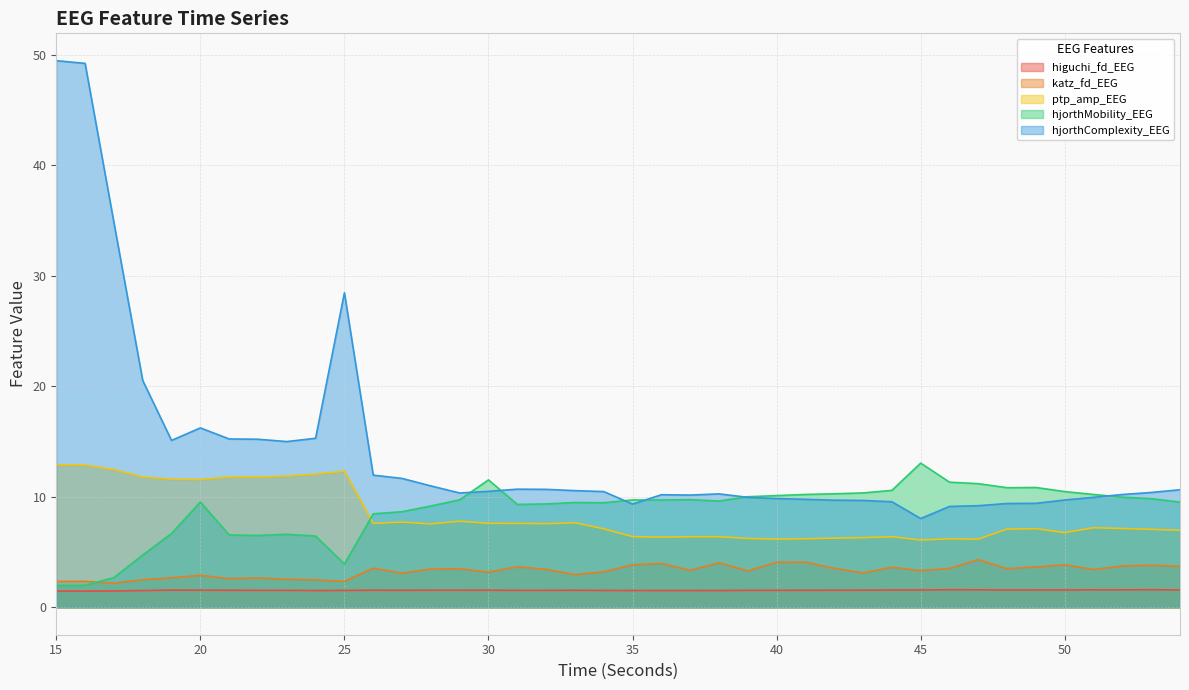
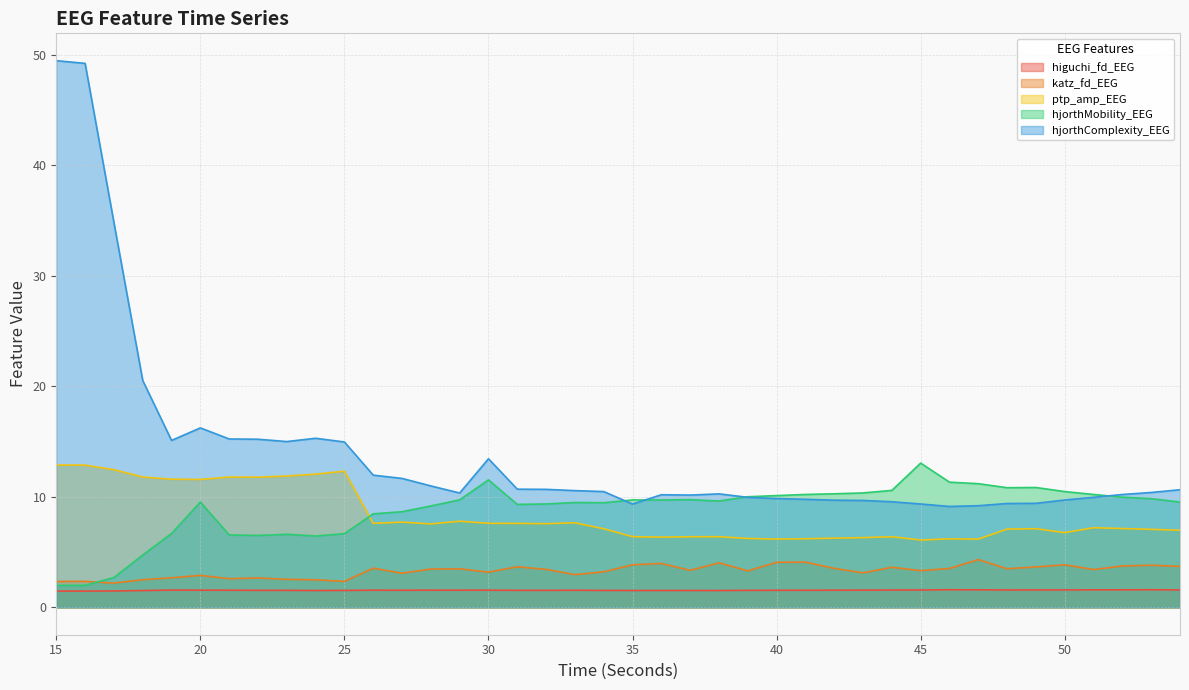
hjorthMobility_EEG, 25: 3.9 -> 6.7
hjorthComplexity_EEG, 25: 28.5 -> 15.0
hjorthComplexity_EEG, 30: 10.5 -> 13.5
hjorthComplexity_EEG, 45: 8.0 -> 9.4
